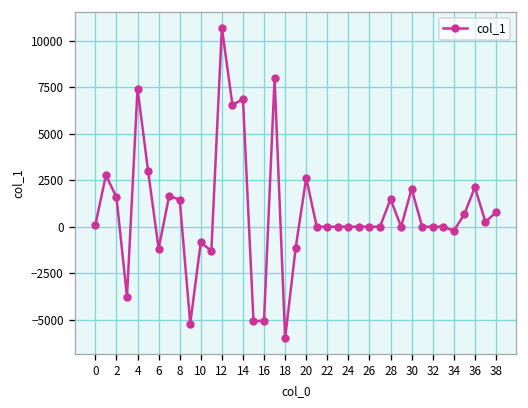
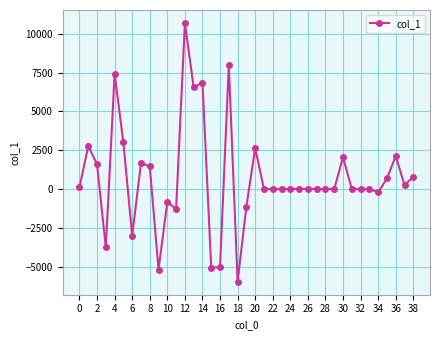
6: -1200 -> -3000
28: 1500 -> 0
